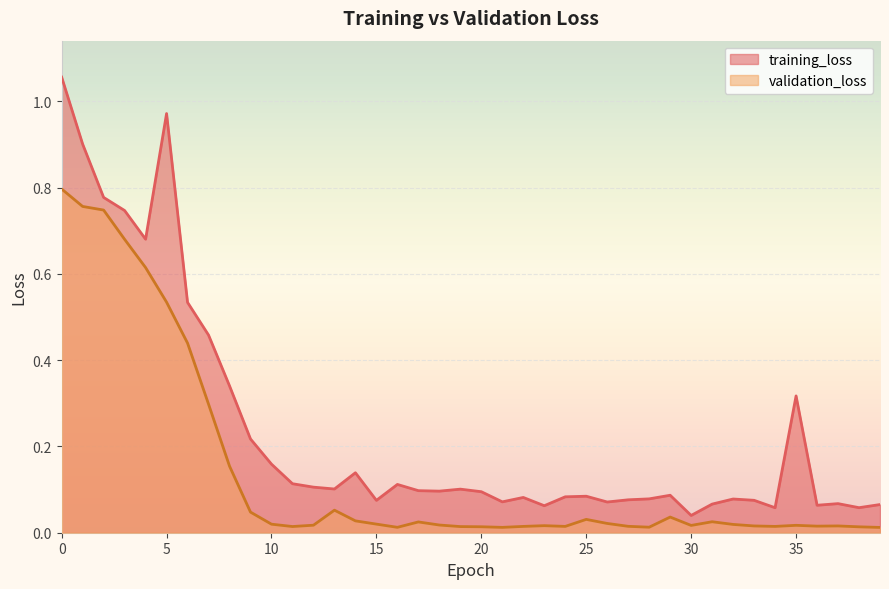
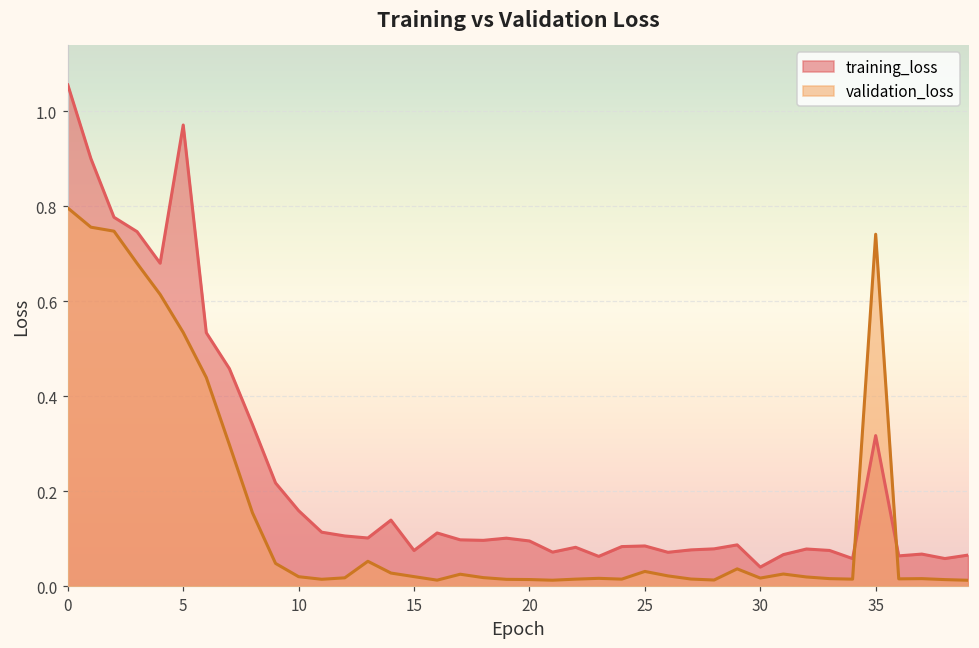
validation_loss, 35: 0.02 -> 0.74
